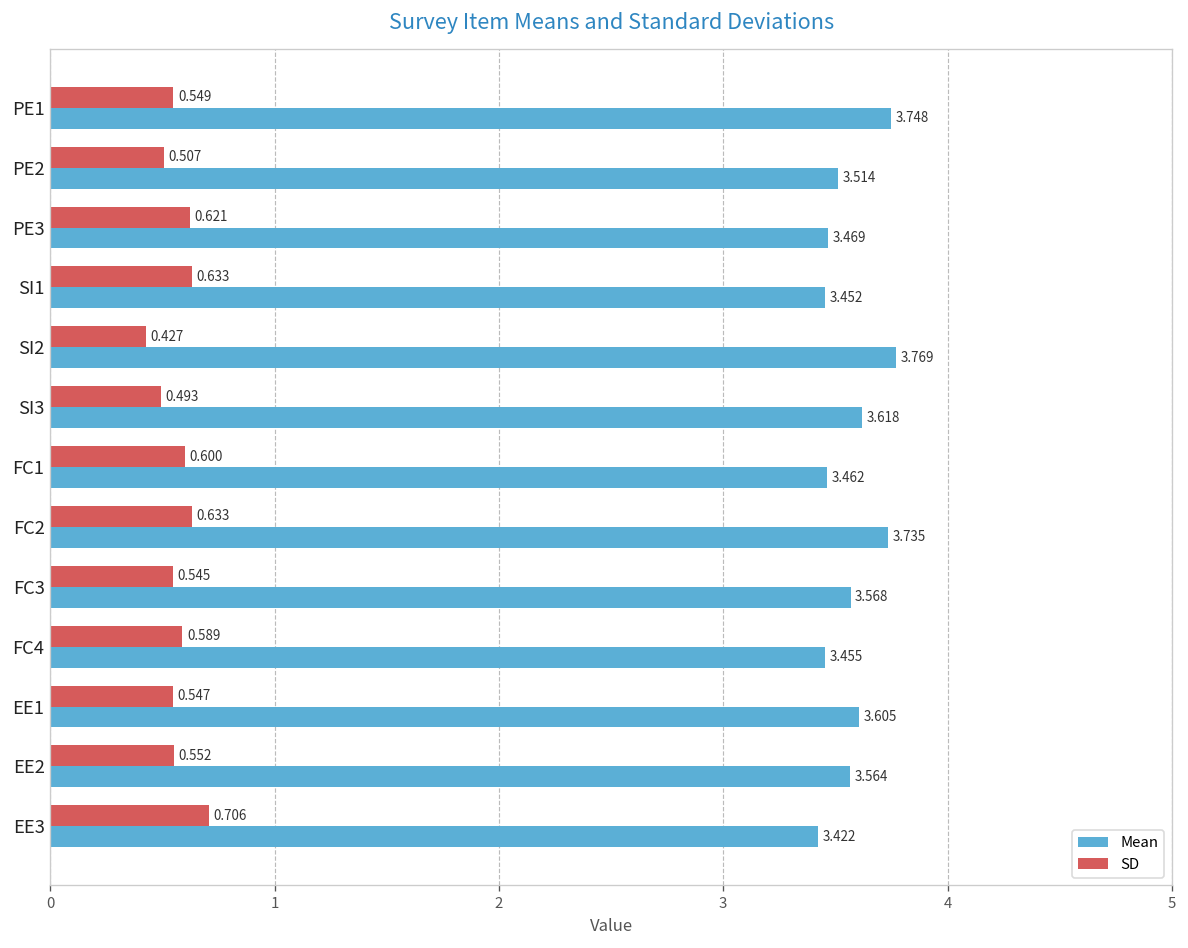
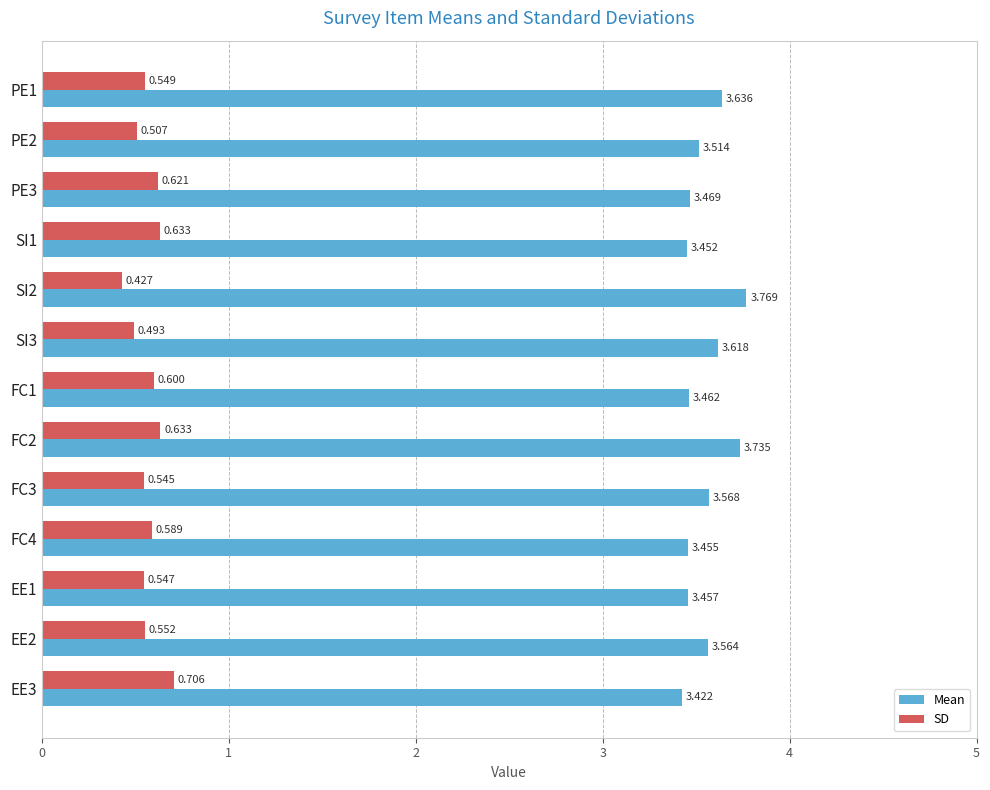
Mean, PE1: 3.748 -> 3.636
Mean, EE1: 3.605 -> 3.457
